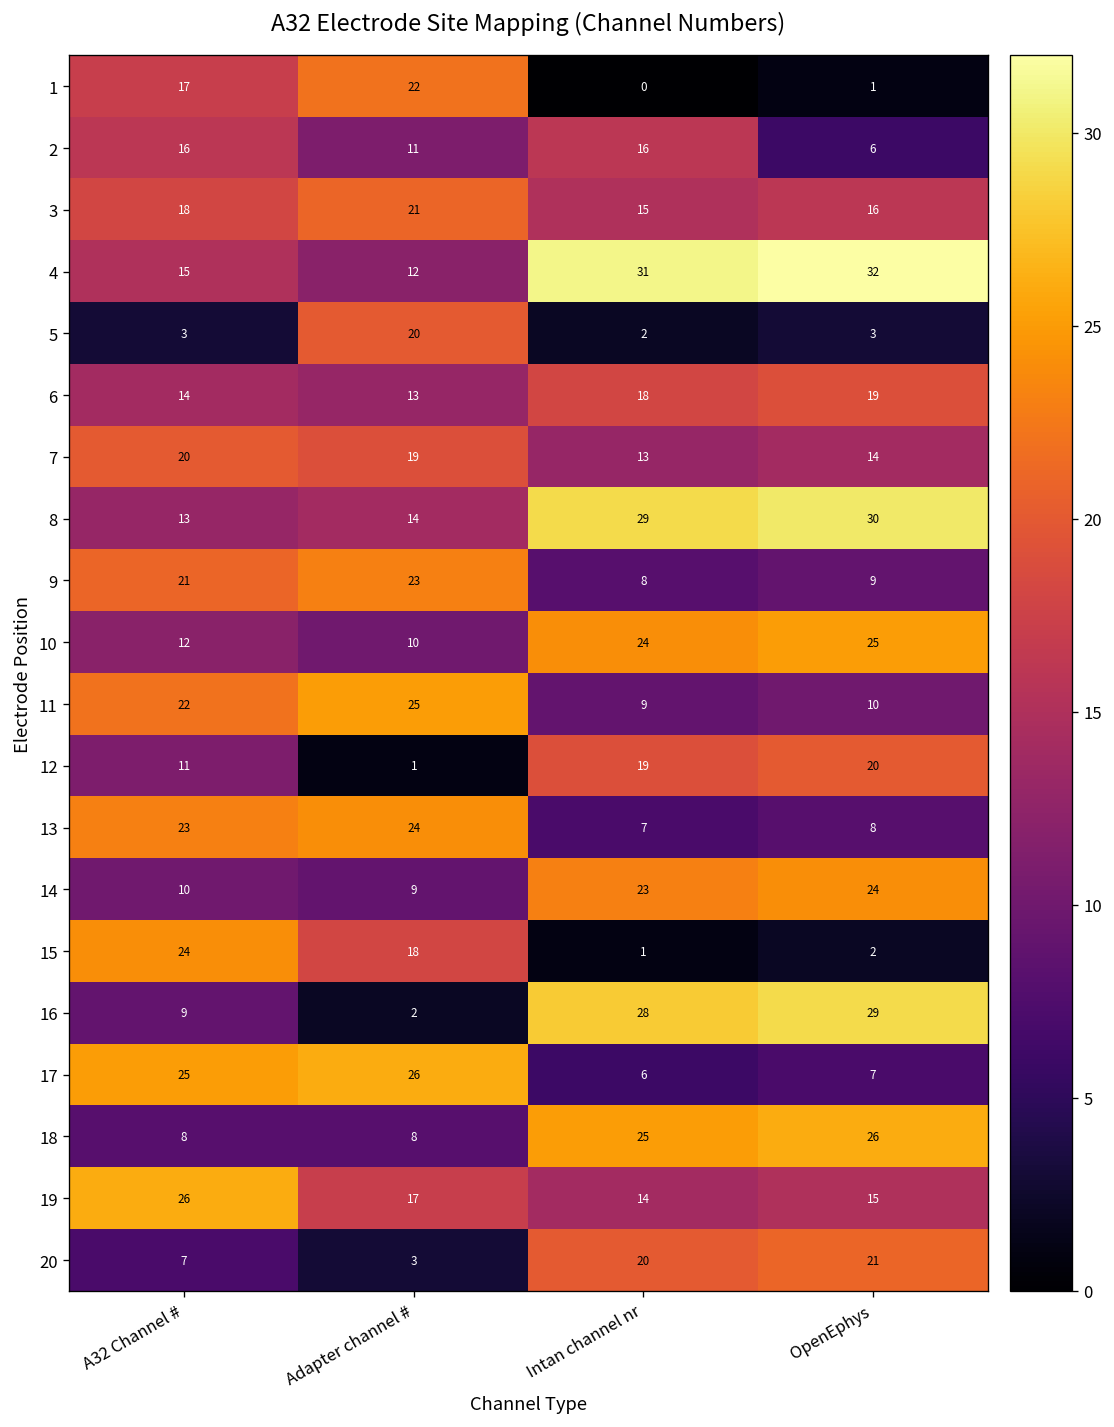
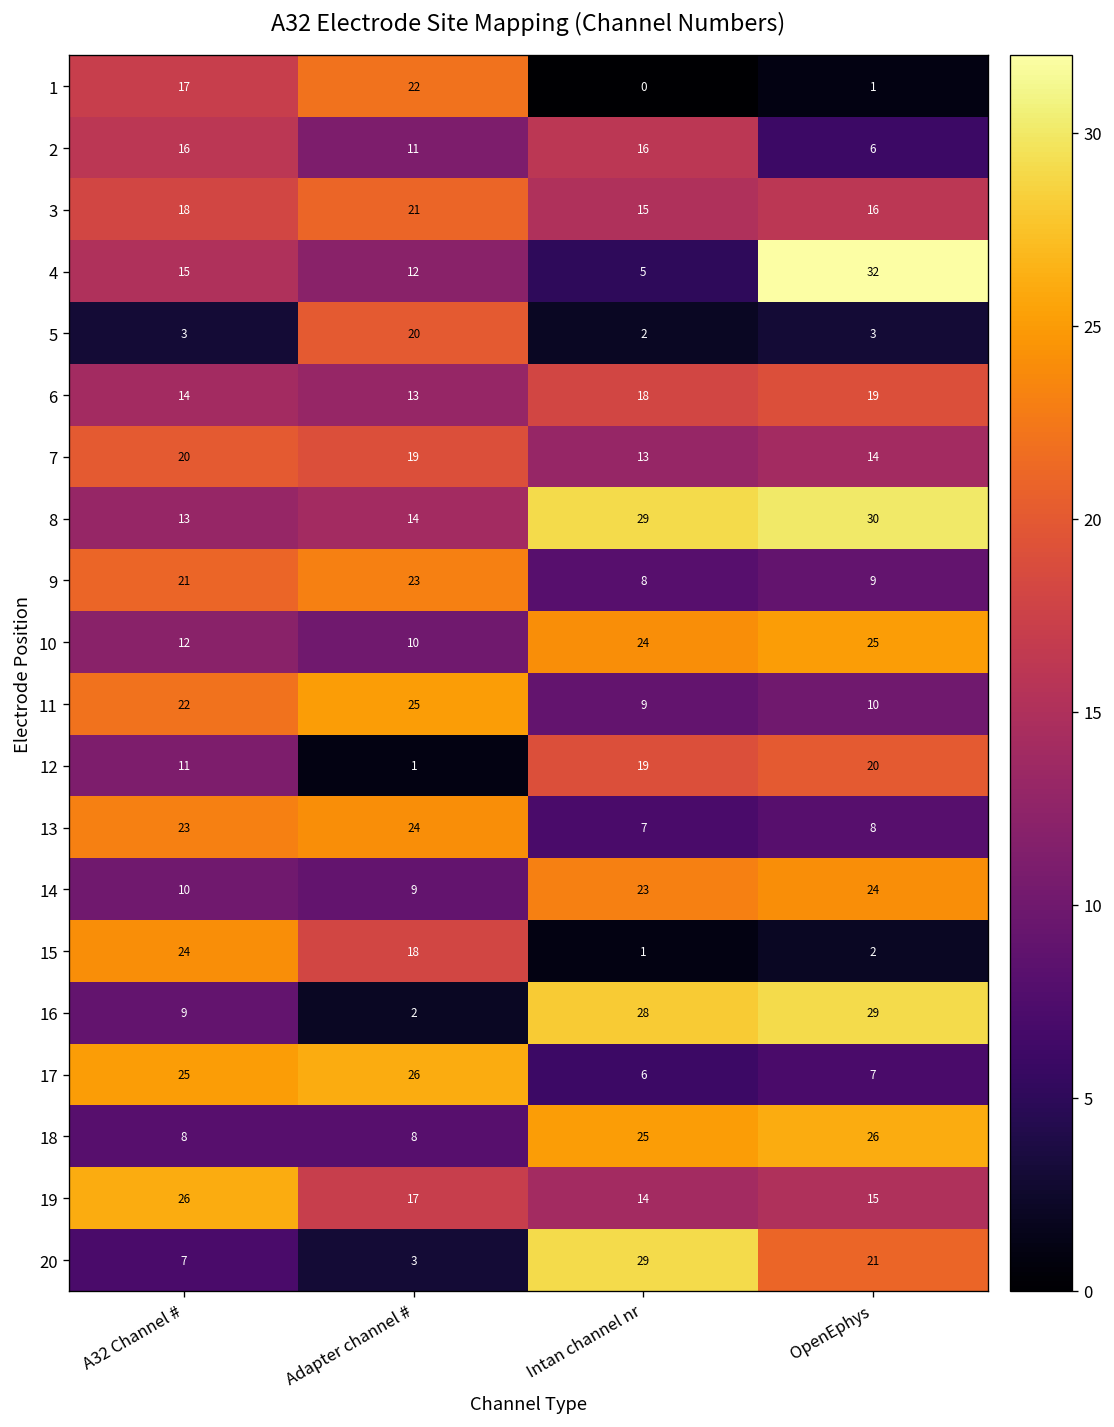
4, Intan channel nr: 31 -> 5
20, Intan channel nr: 20 -> 29
